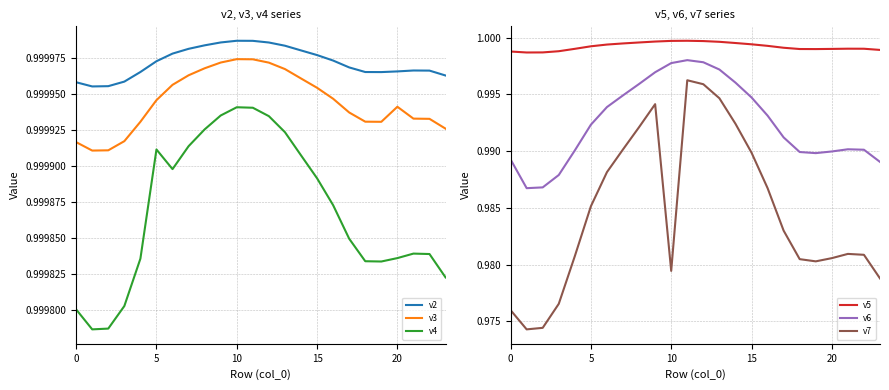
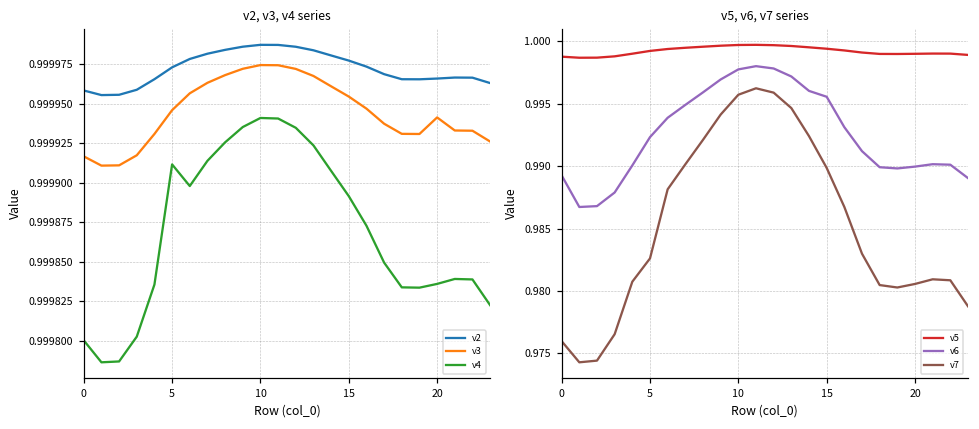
v5, v6, v7 series, v7, 5: 0.9851 -> 0.9826
v5, v6, v7 series, v7, 10: 0.9794 -> 0.9957
v5, v6, v7 series, v6, 15: 0.9947 -> 0.9956
